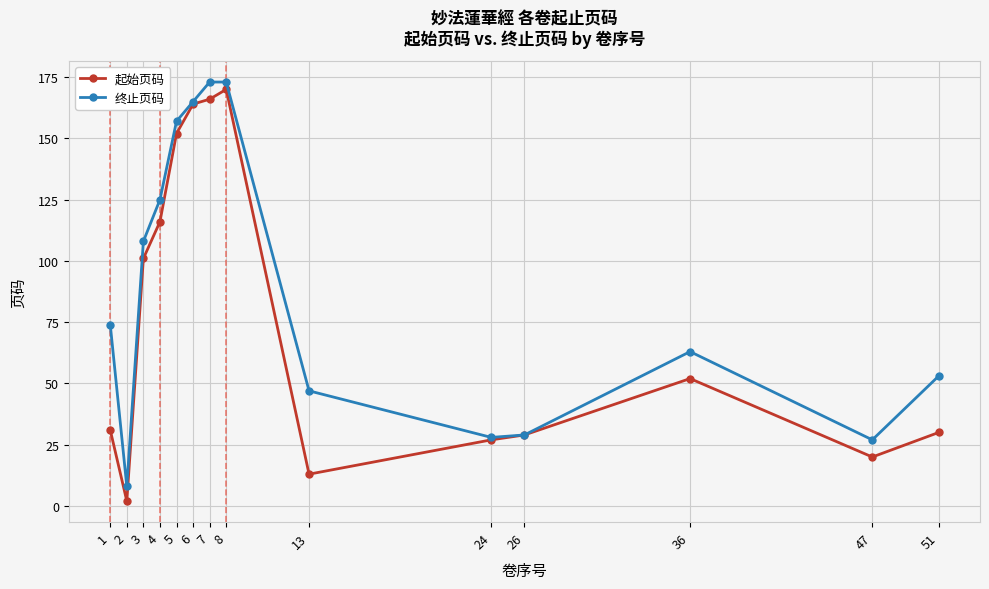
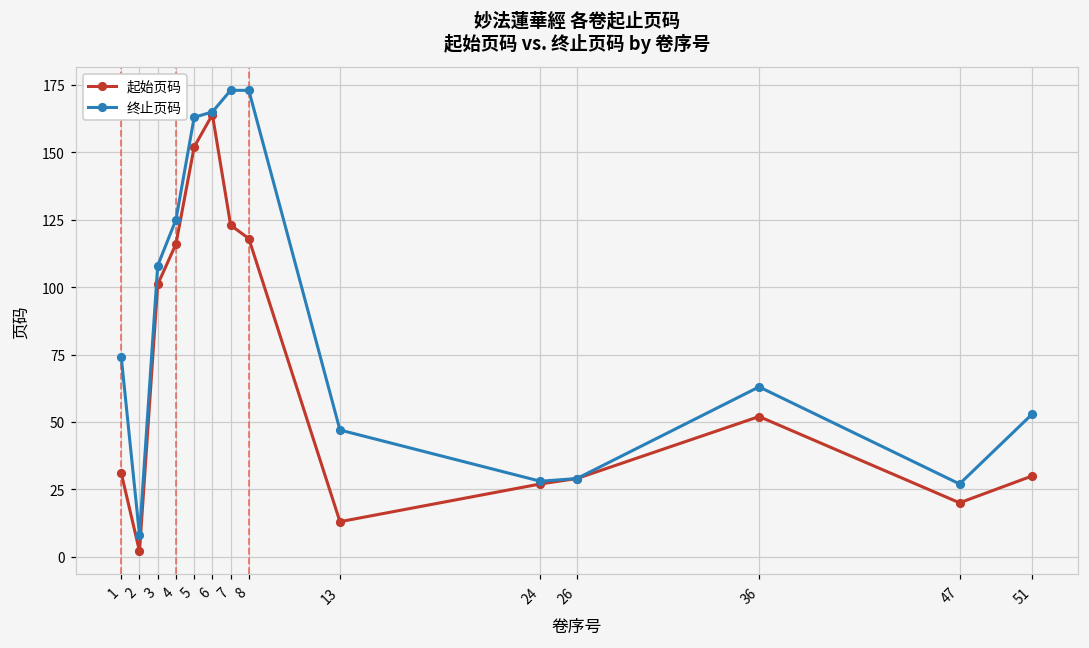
终止页码, 5: 157 -> 163
起始页码, 7: 166 -> 123
起始页码, 8: 170 -> 118
